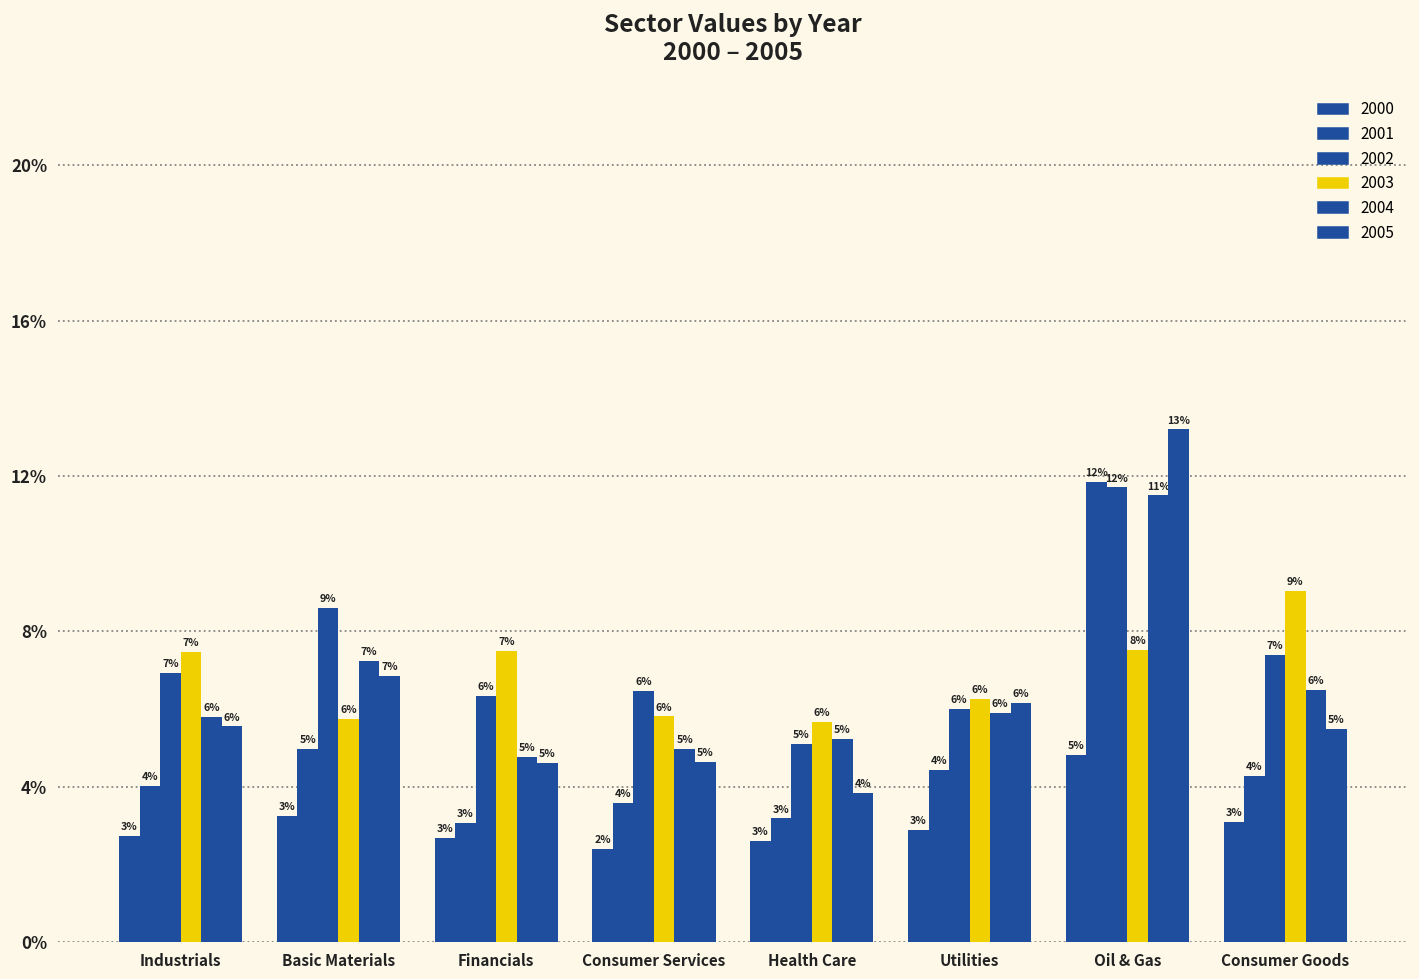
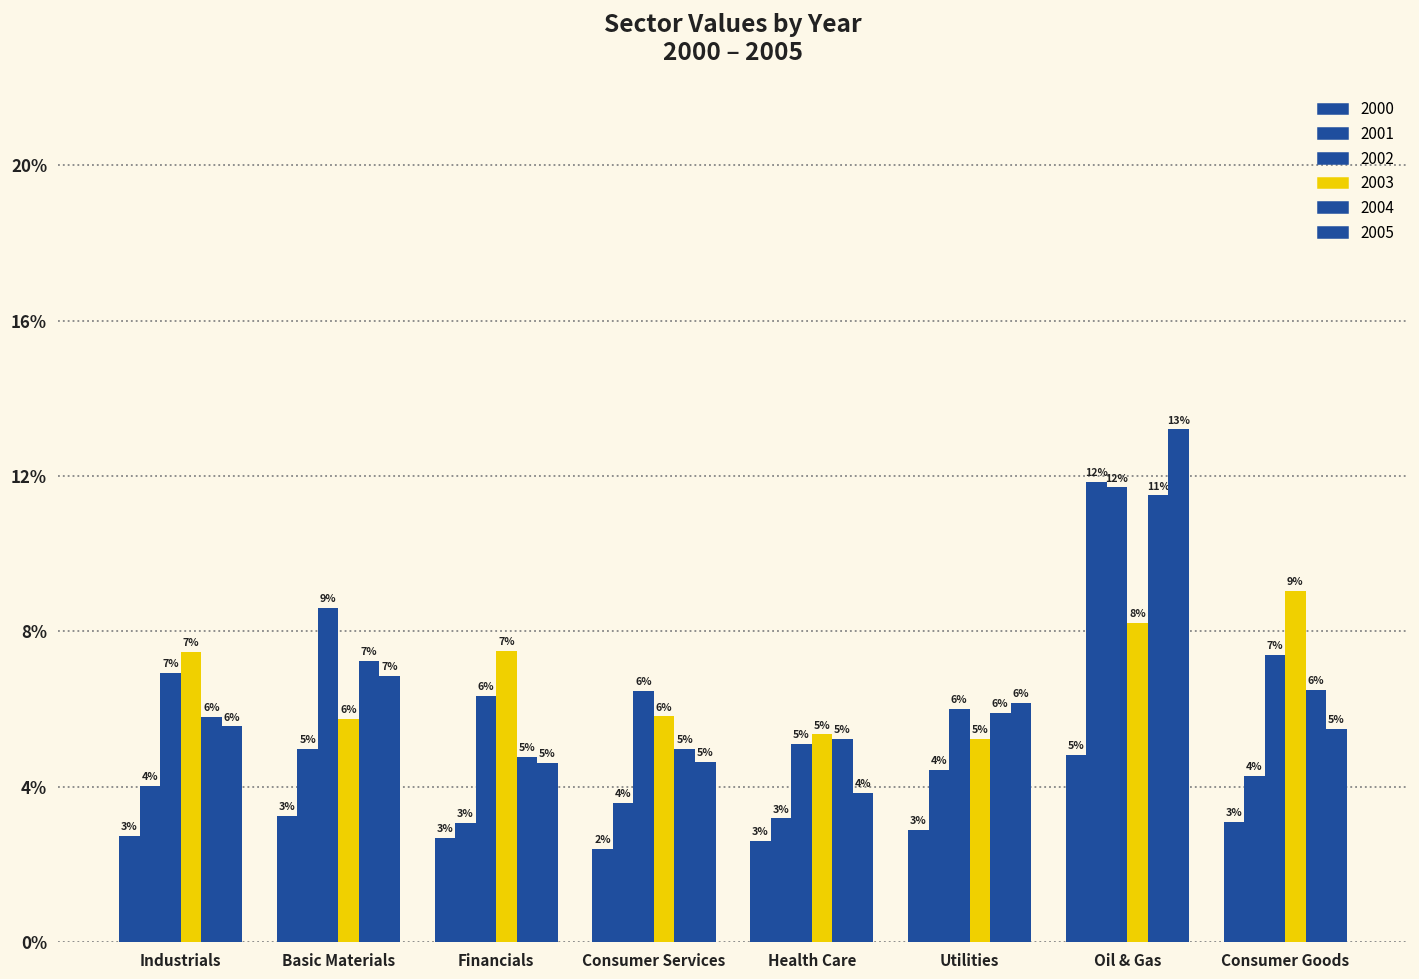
2003, Health Care: 6% -> 5%
2003, Utilities: 6% -> 5%
2003, Oil & Gas: 7.5% -> 8.2%
